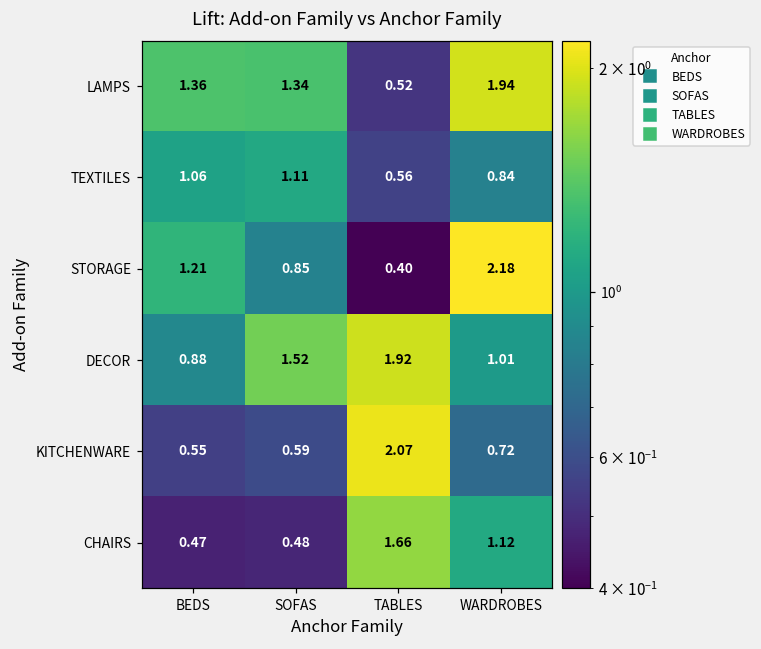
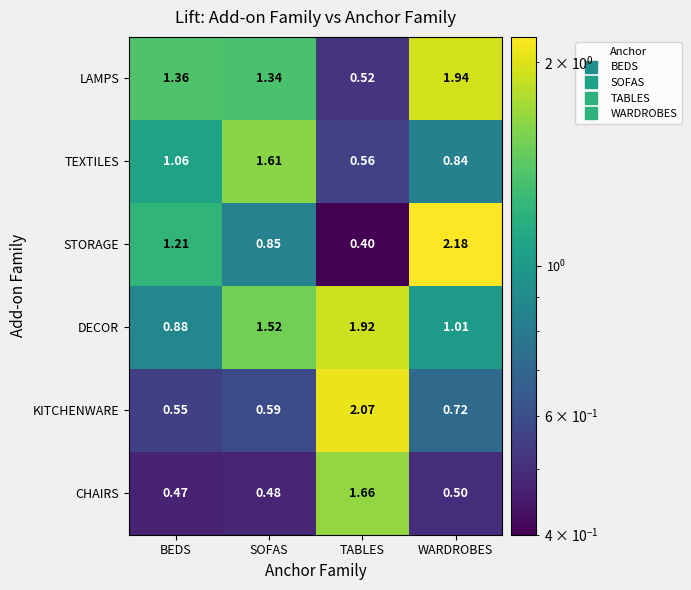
TEXTILES, SOFAS: 1.11 -> 1.61
CHAIRS, WARDROBES: 1.12 -> 0.50
